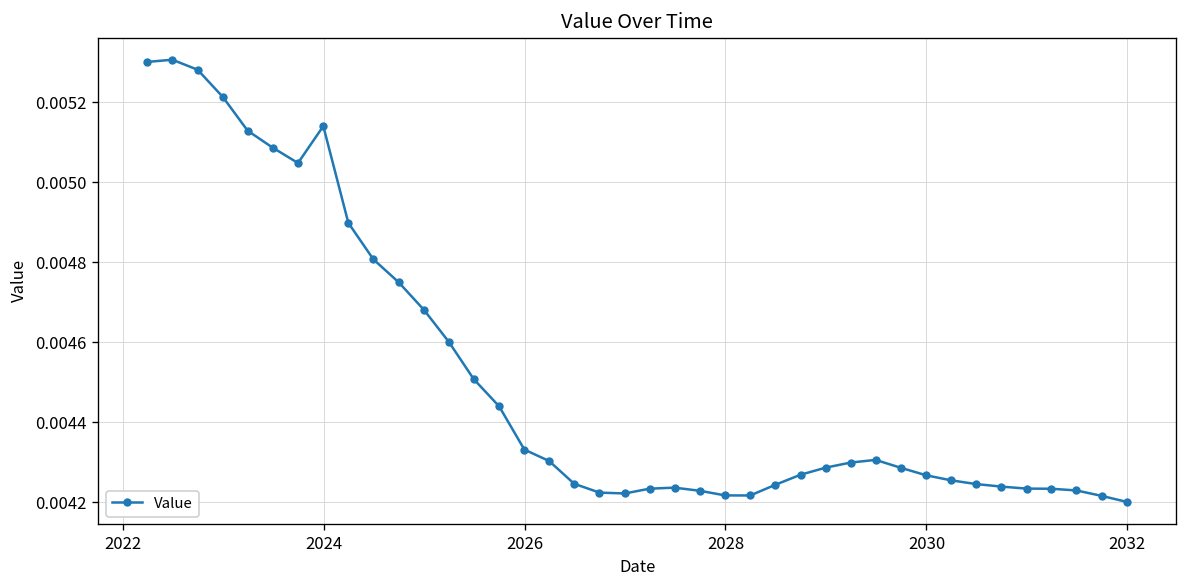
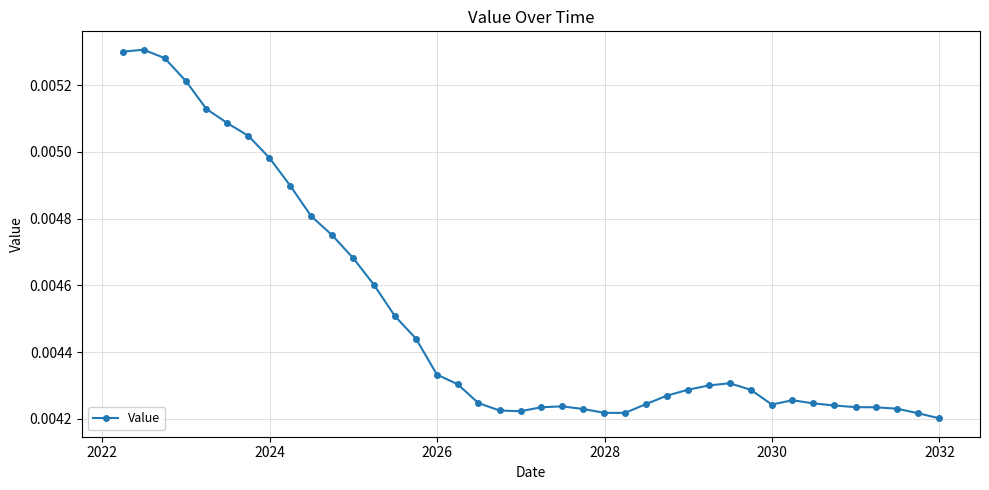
2024: 0.00514 -> 0.00498
2030: 0.00427 -> 0.00424
